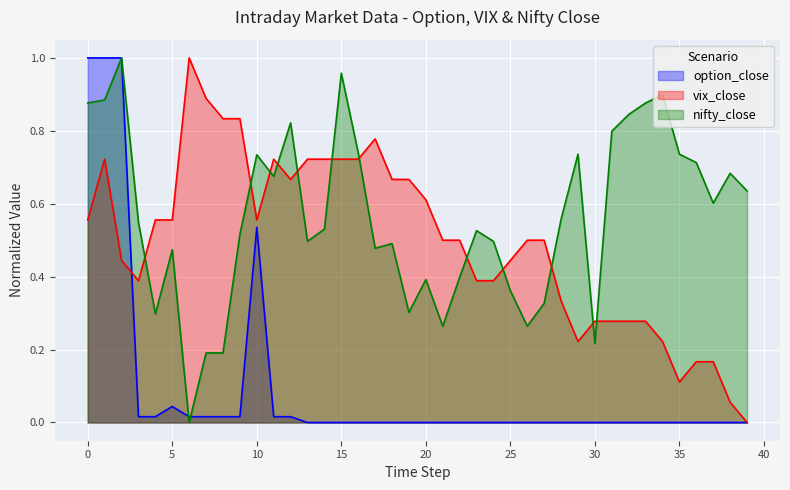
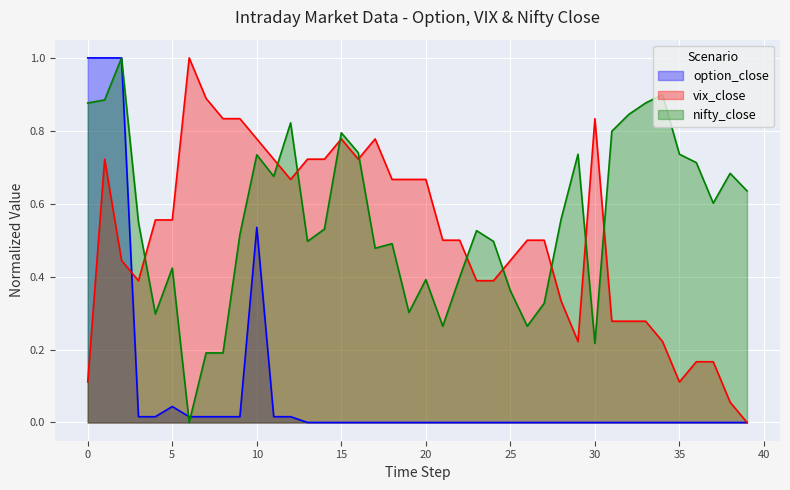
vix_close, 0: 0.56 -> 0.11
nifty_close, 5: 0.47 -> 0.42
vix_close, 10: 0.56 -> 0.78
vix_close, 15: 0.72 -> 0.78
nifty_close, 15: 0.96 -> 0.79
vix_close, 20: 0.61 -> 0.67
vix_close, 30: 0.28 -> 0.83
